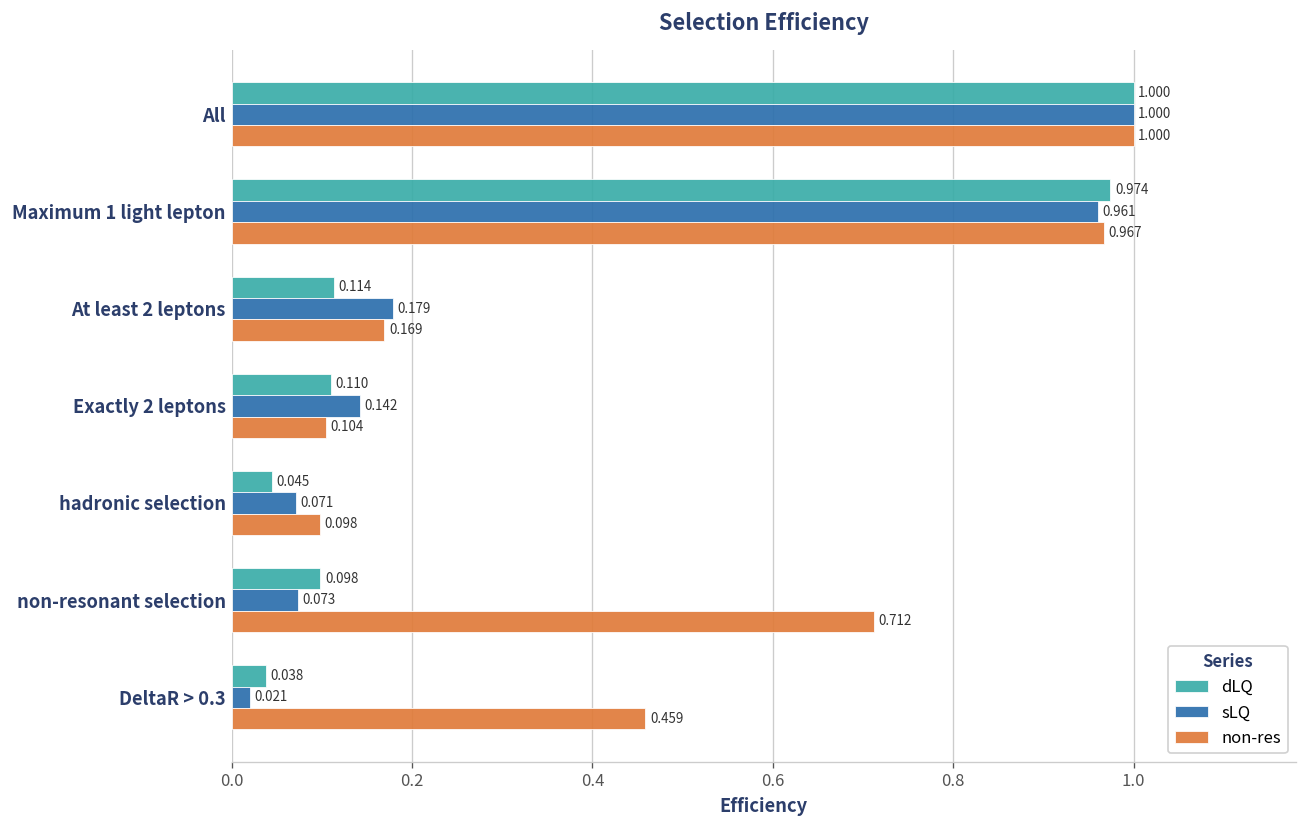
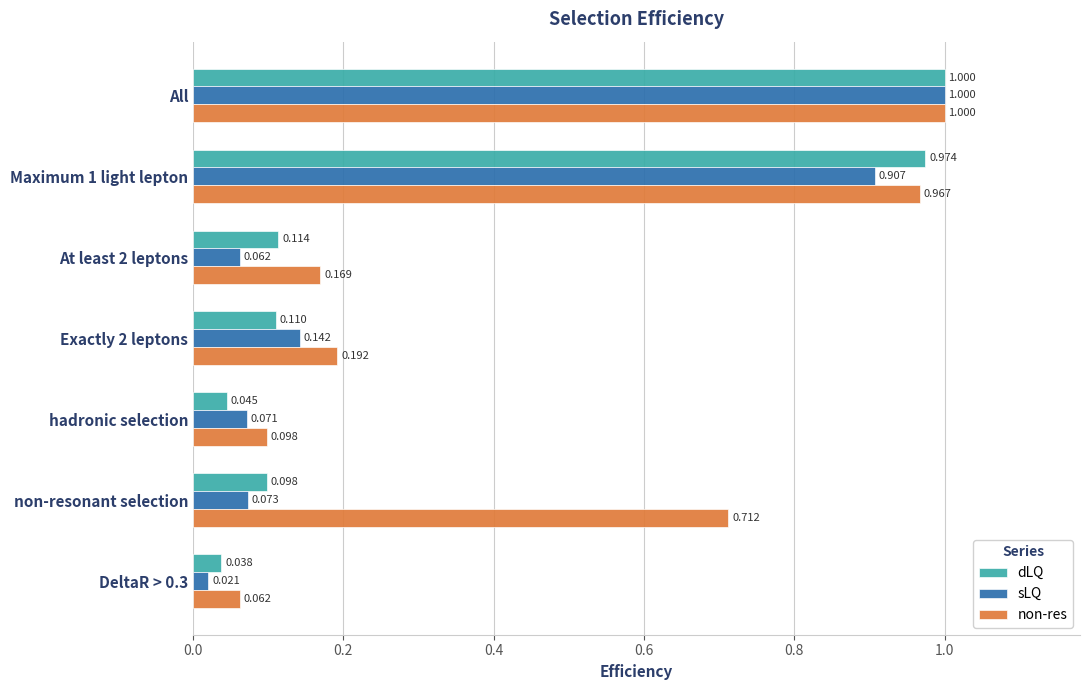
sLQ, Maximum 1 light lepton: 0.961 -> 0.907
sLQ, At least 2 leptons: 0.179 -> 0.062
non-res, Exactly 2 leptons: 0.104 -> 0.192
non-res, DeltaR > 0.3: 0.459 -> 0.062
